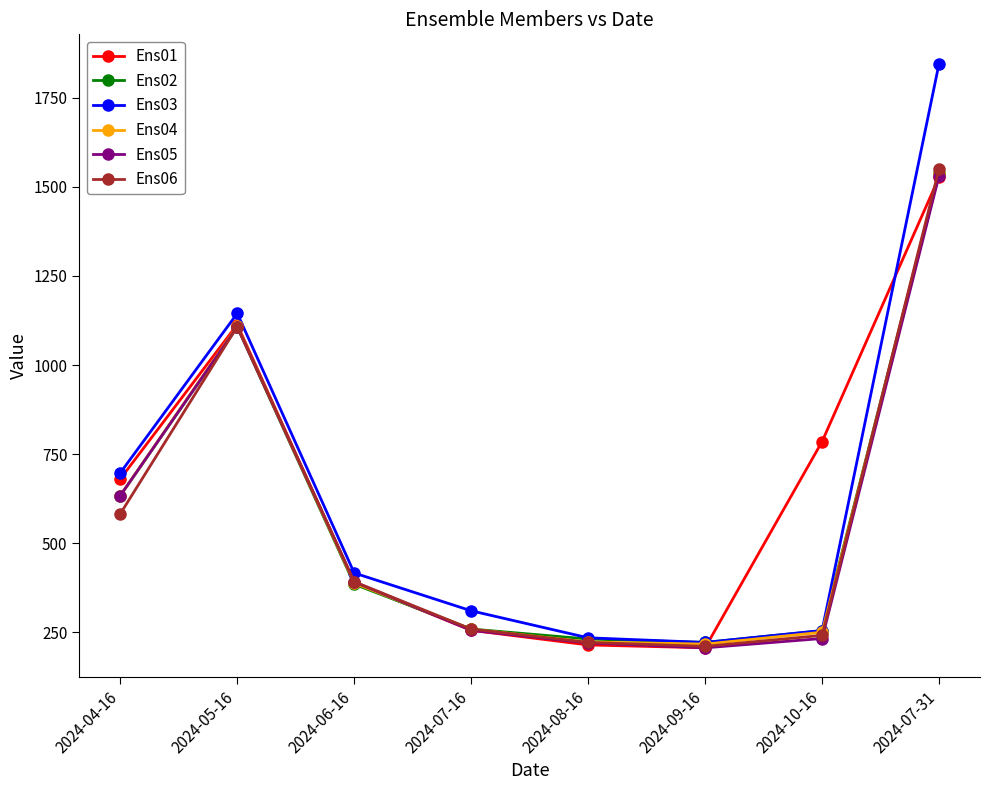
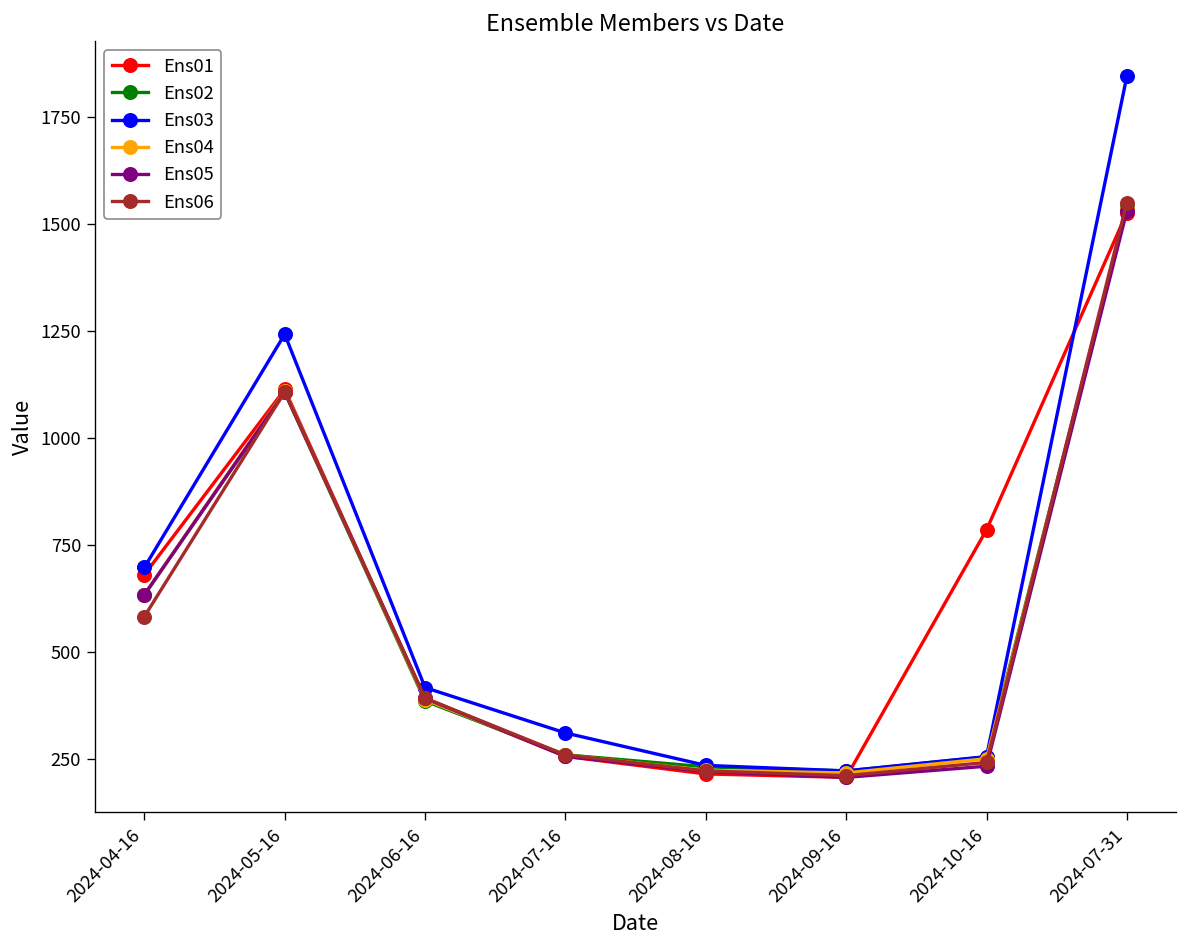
Ens03, 2024-05-16: 1140 -> 1240
